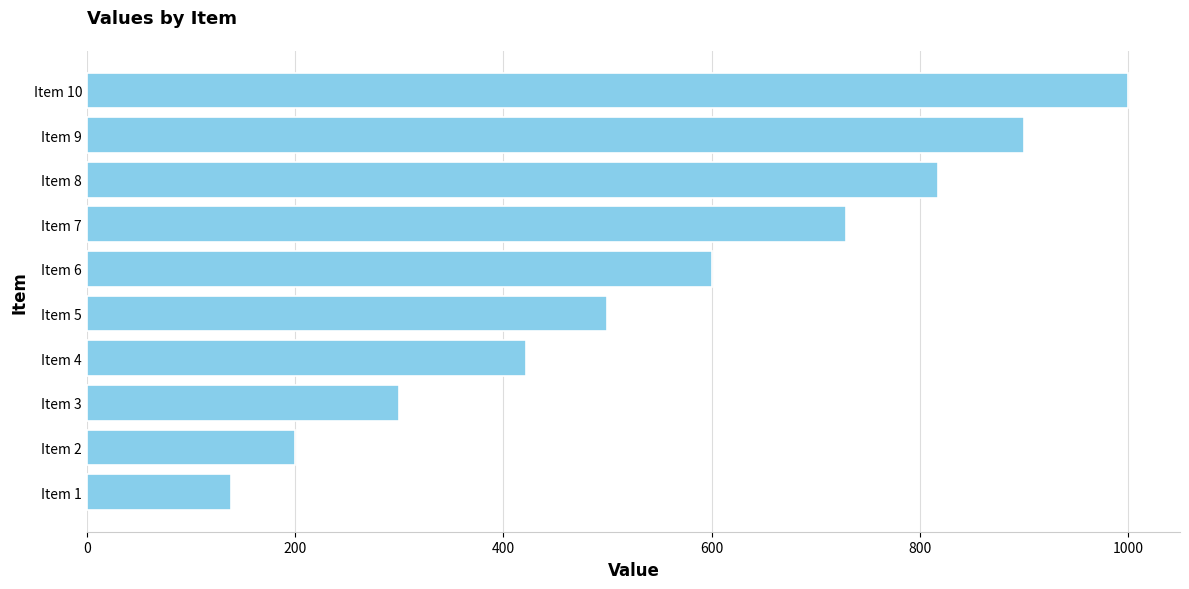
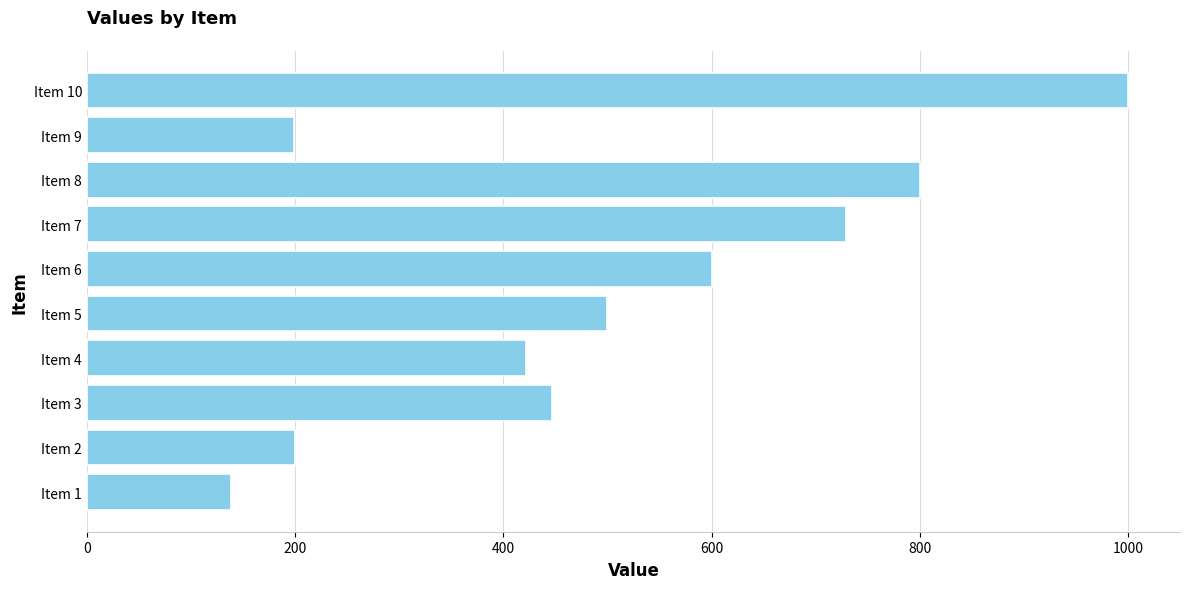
Item 9: 900 -> 199
Item 8: 818 -> 800
Item 3: 300 -> 447
